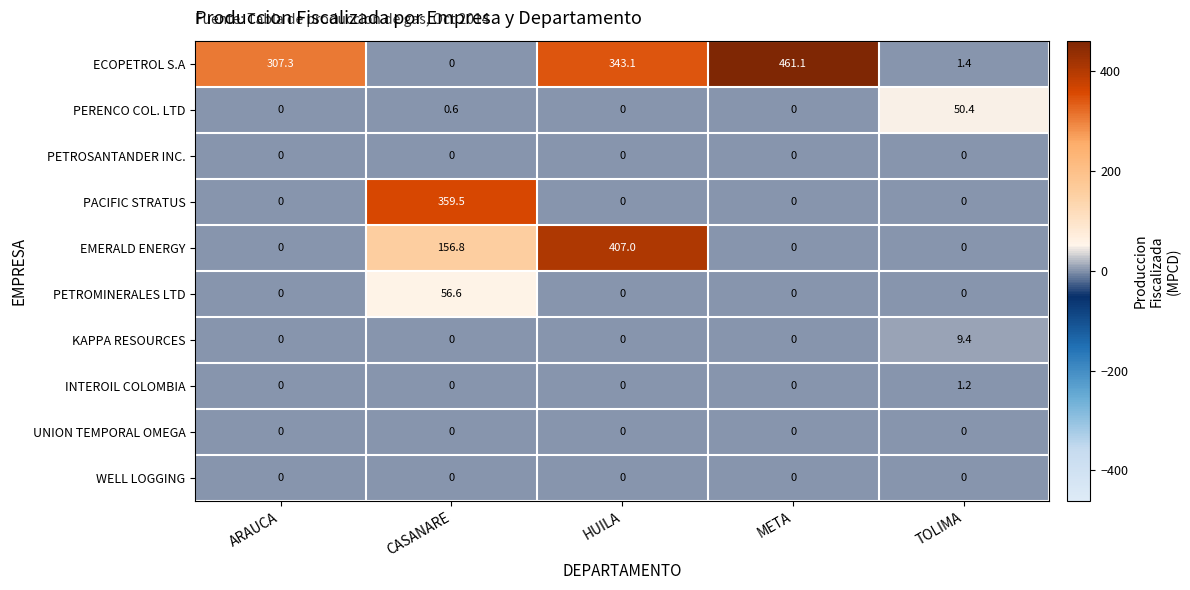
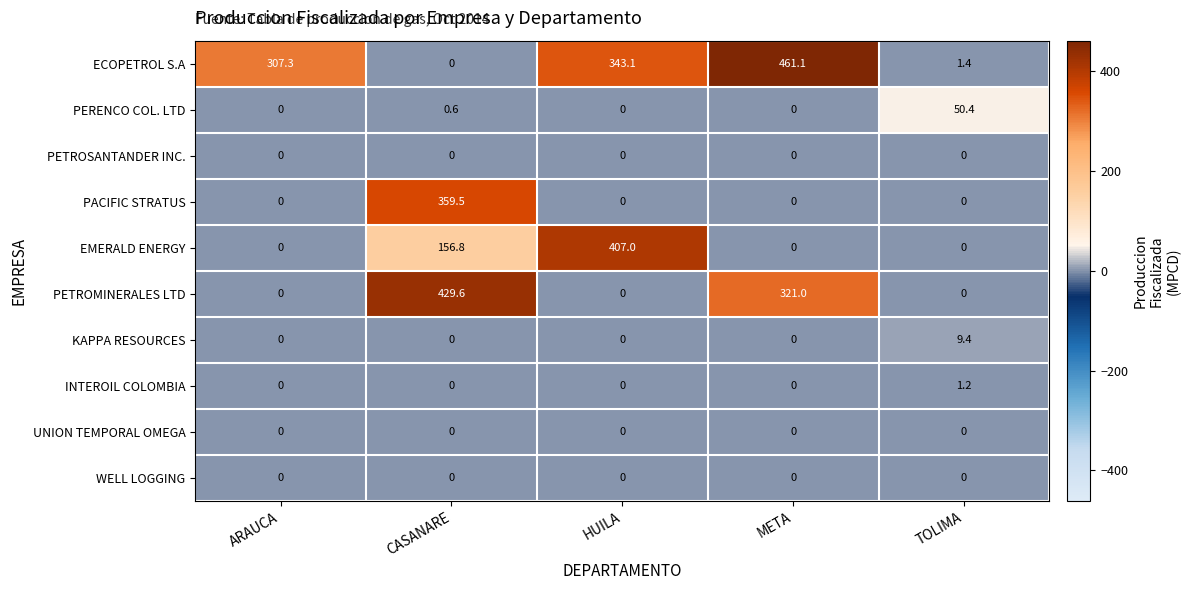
PETROMINERALES LTD, CASANARE: 56.6 -> 429.6
PETROMINERALES LTD, META: 0 -> 321.0
